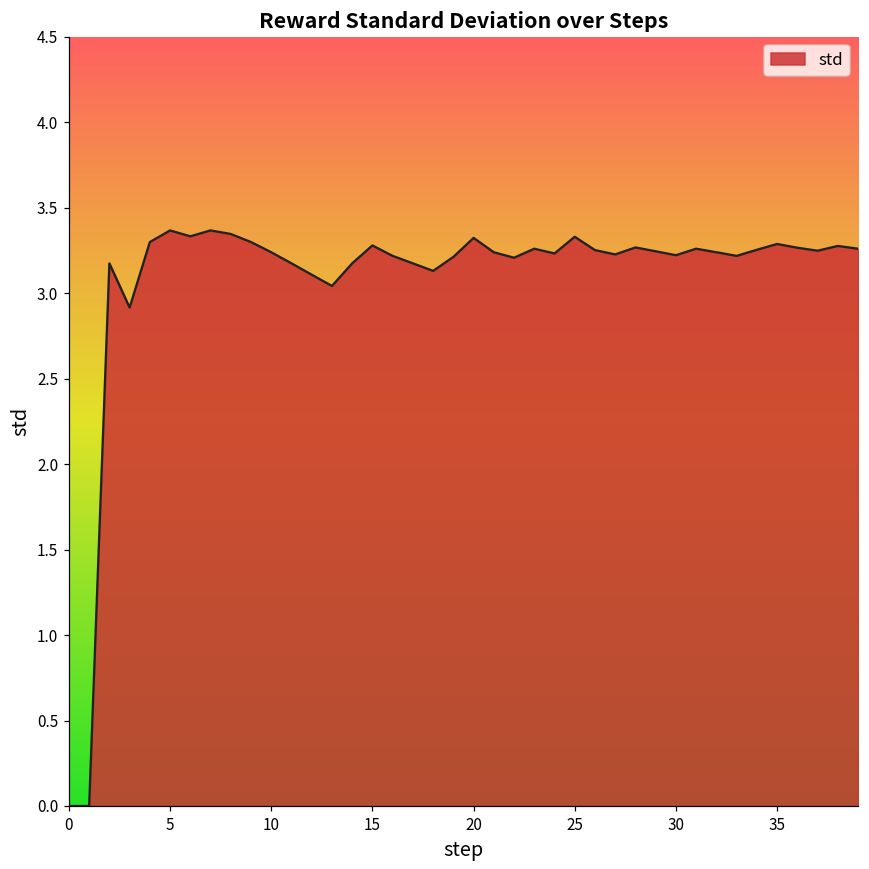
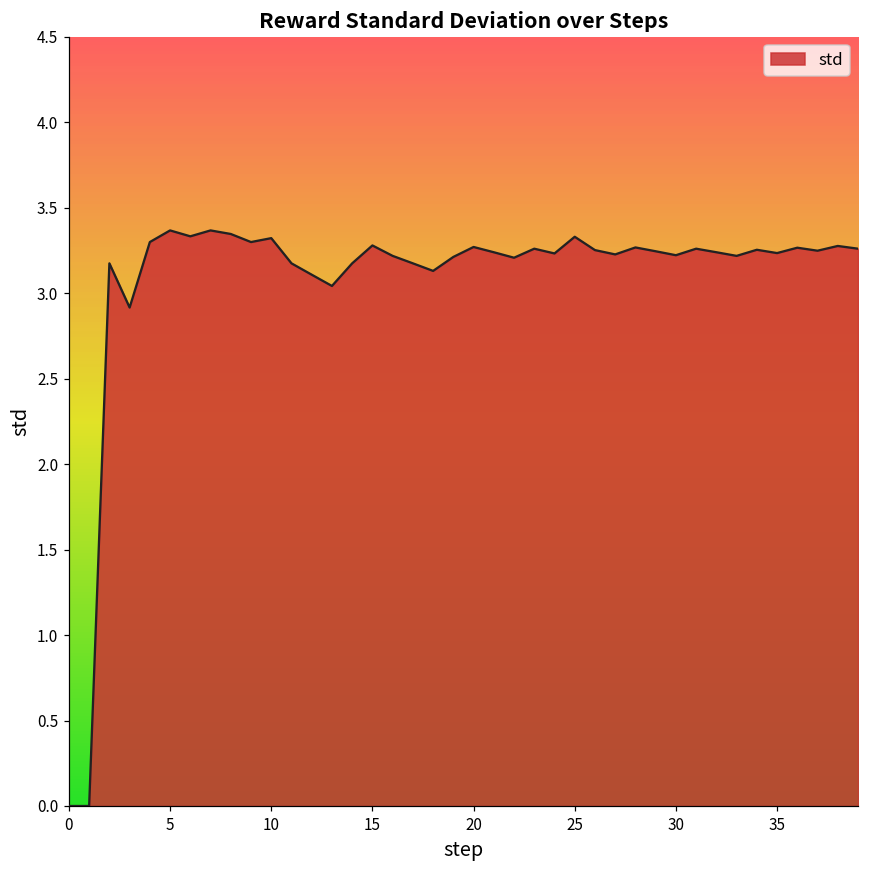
10: 3.24 -> 3.32
20: 3.32 -> 3.27
35: 3.29 -> 3.23
